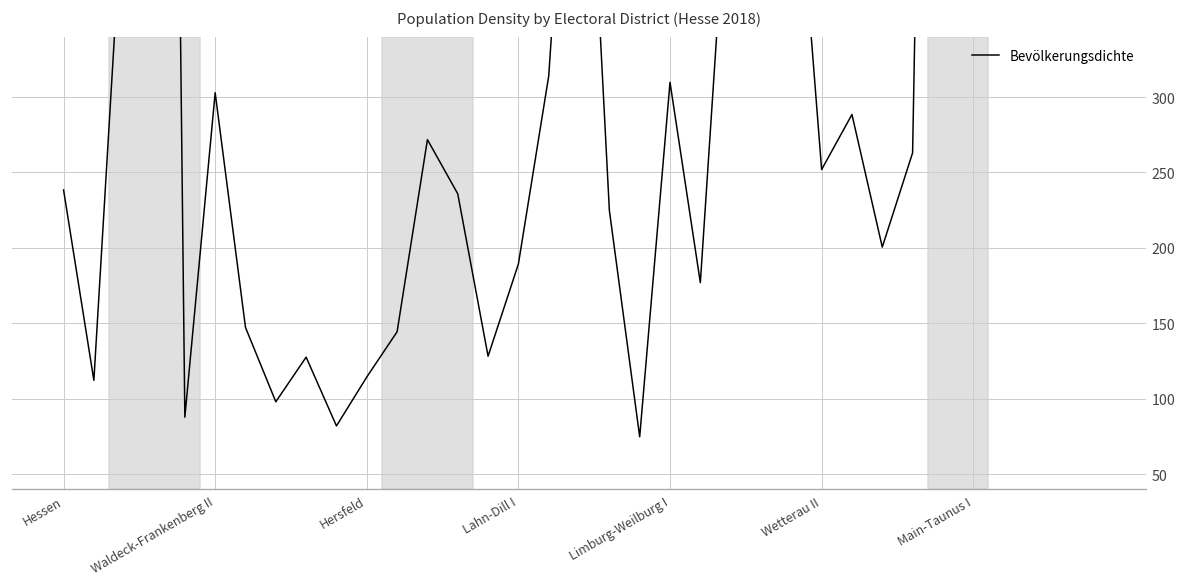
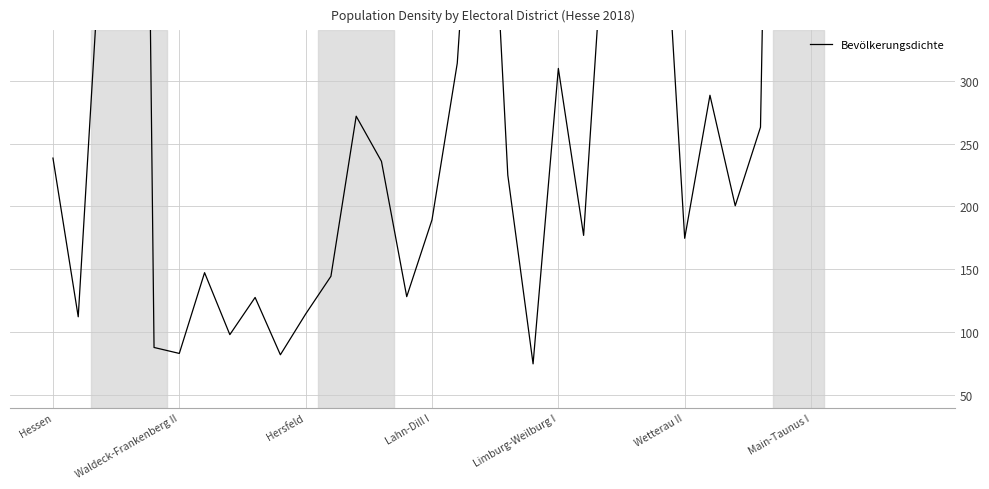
Waldeck-Frankenberg II: 303 -> 83
Wetterau II: 252 -> 175
